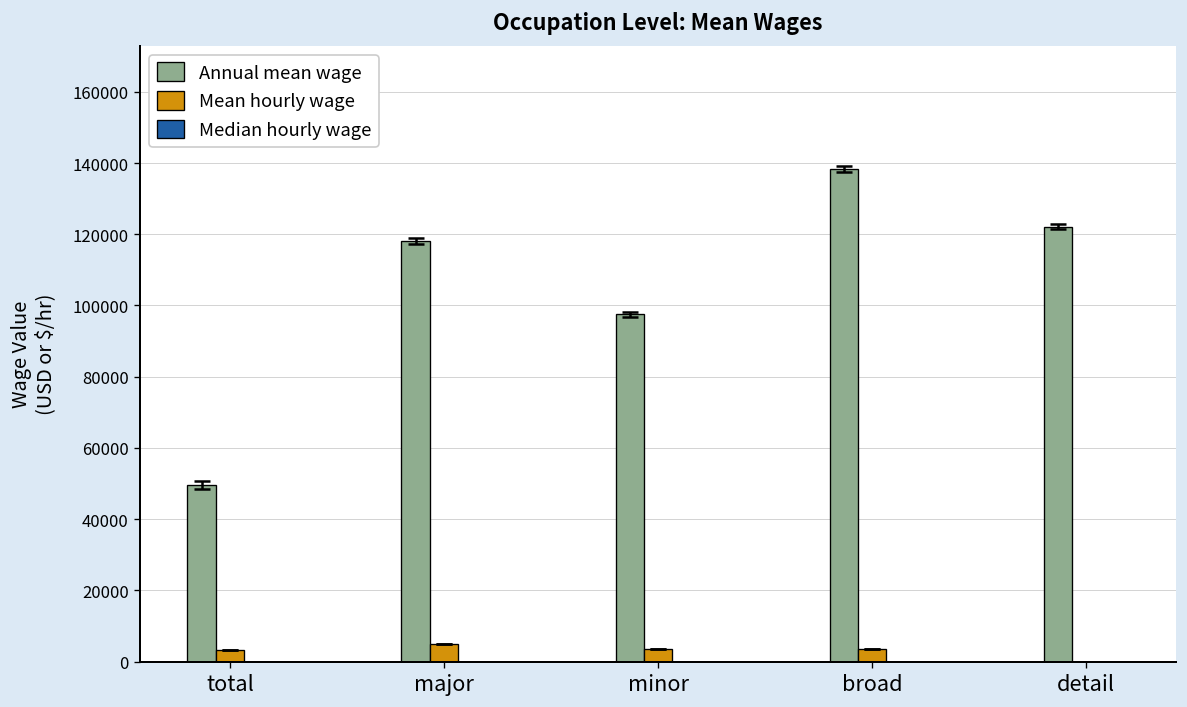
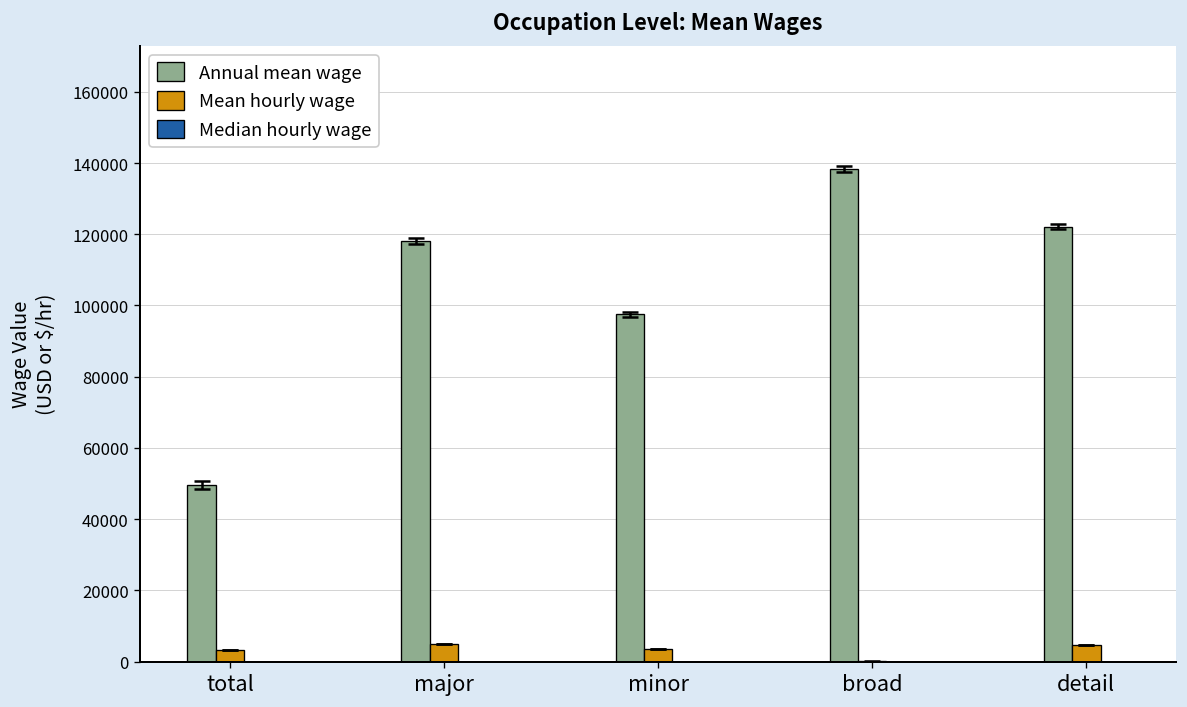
Mean hourly wage, broad: 4000 -> 0
Mean hourly wage, detail: 0 -> 5000
